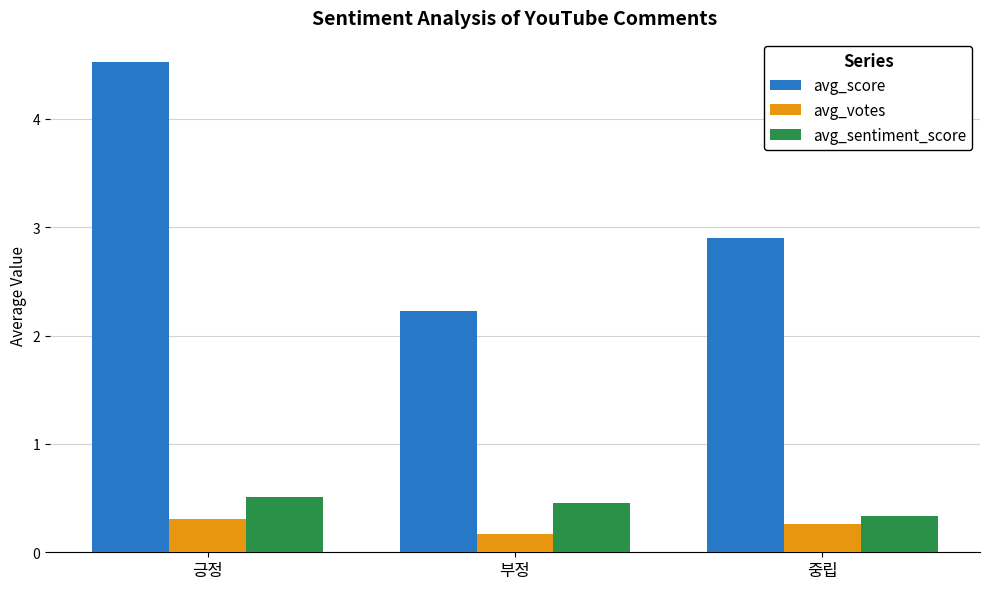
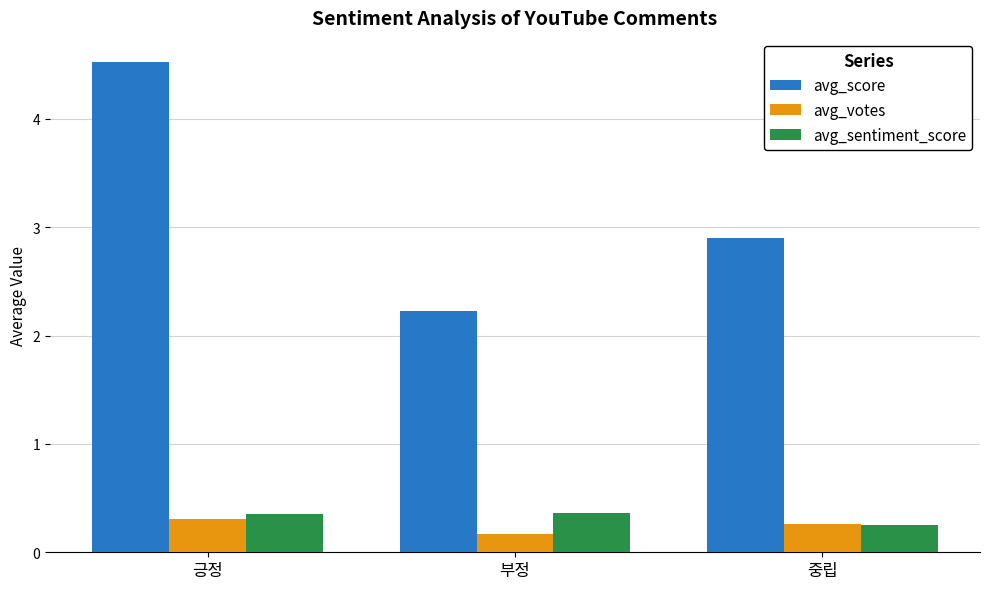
avg_sentiment_score, 긍정: 0.51 -> 0.35
avg_sentiment_score, 부정: 0.45 -> 0.36
avg_sentiment_score, 중립: 0.33 -> 0.26
